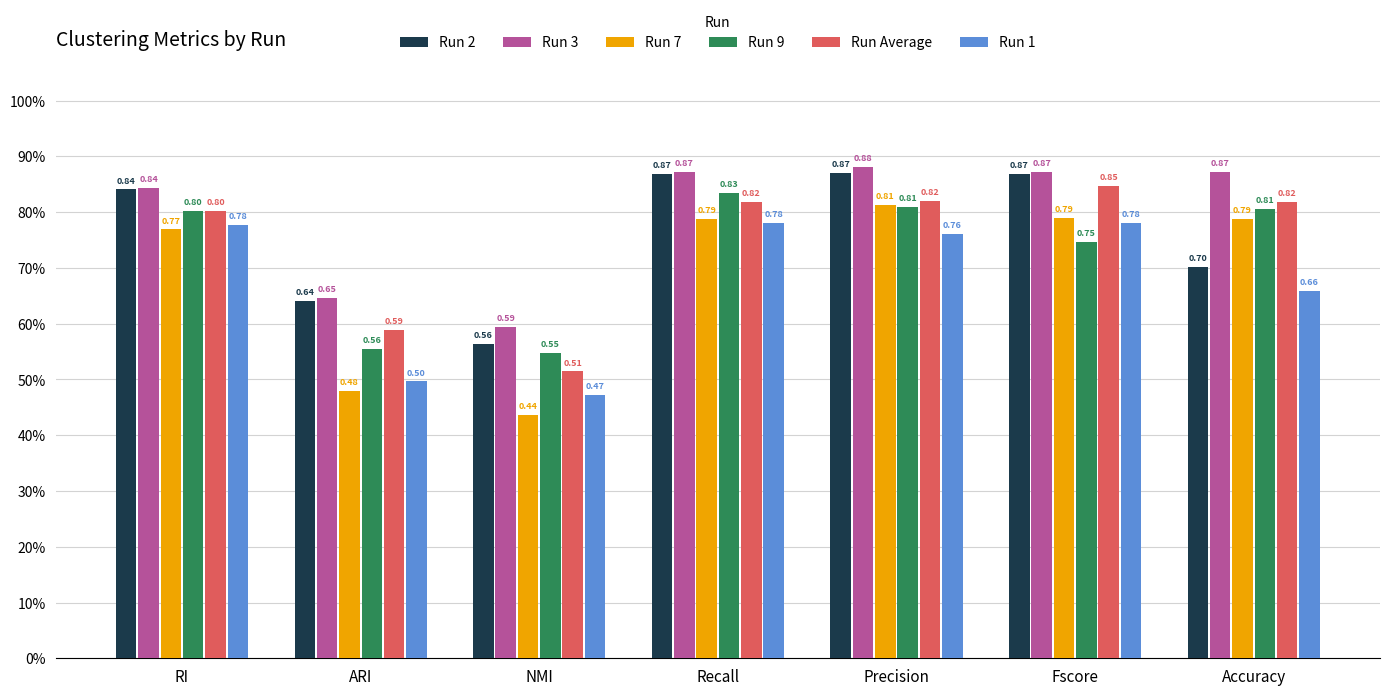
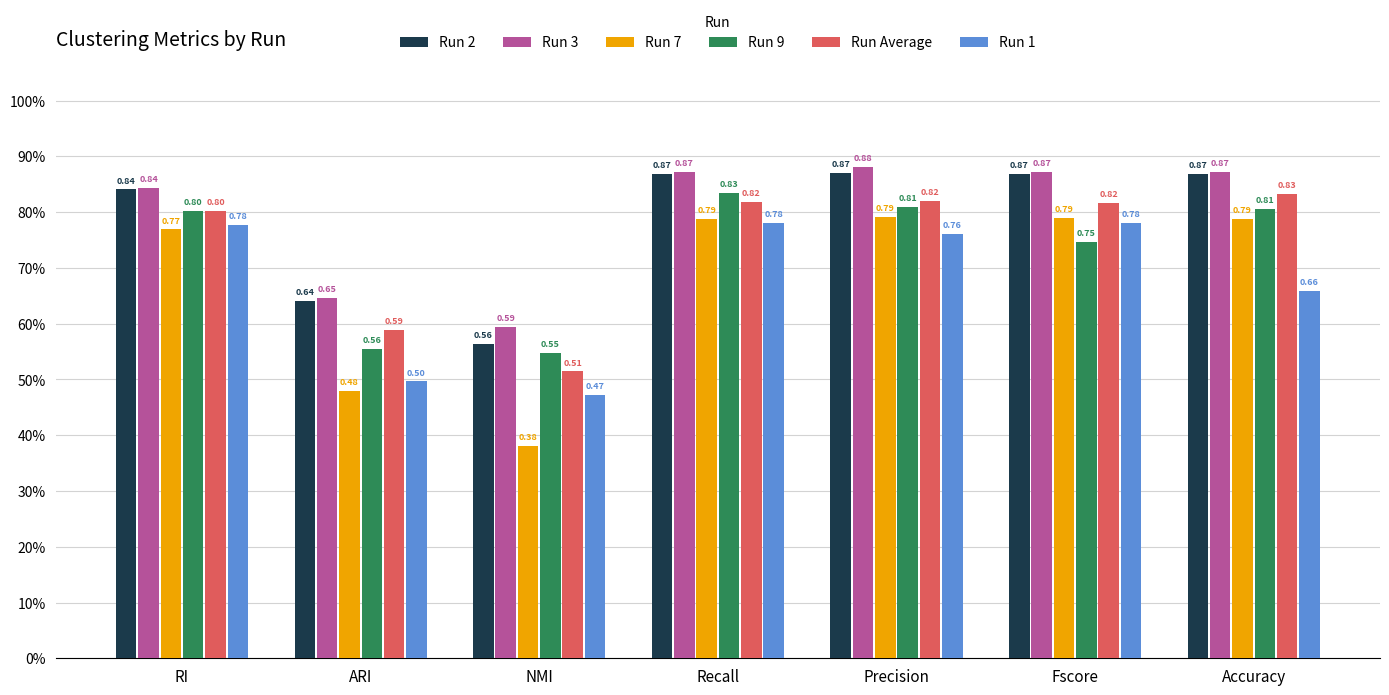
Run 7, NMI: 0.44 -> 0.38
Run 7, Precision: 0.81 -> 0.79
Run Average, Fscore: 0.85 -> 0.82
Run 2, Accuracy: 0.70 -> 0.87
Run Average, Accuracy: 0.82 -> 0.83
